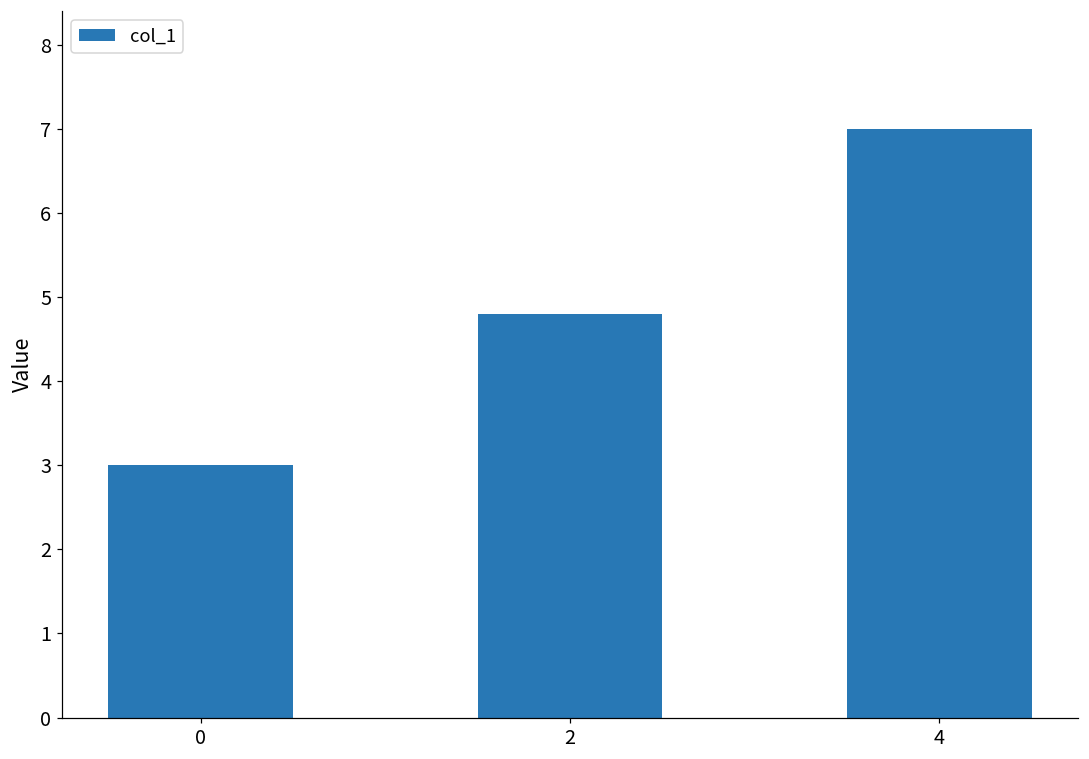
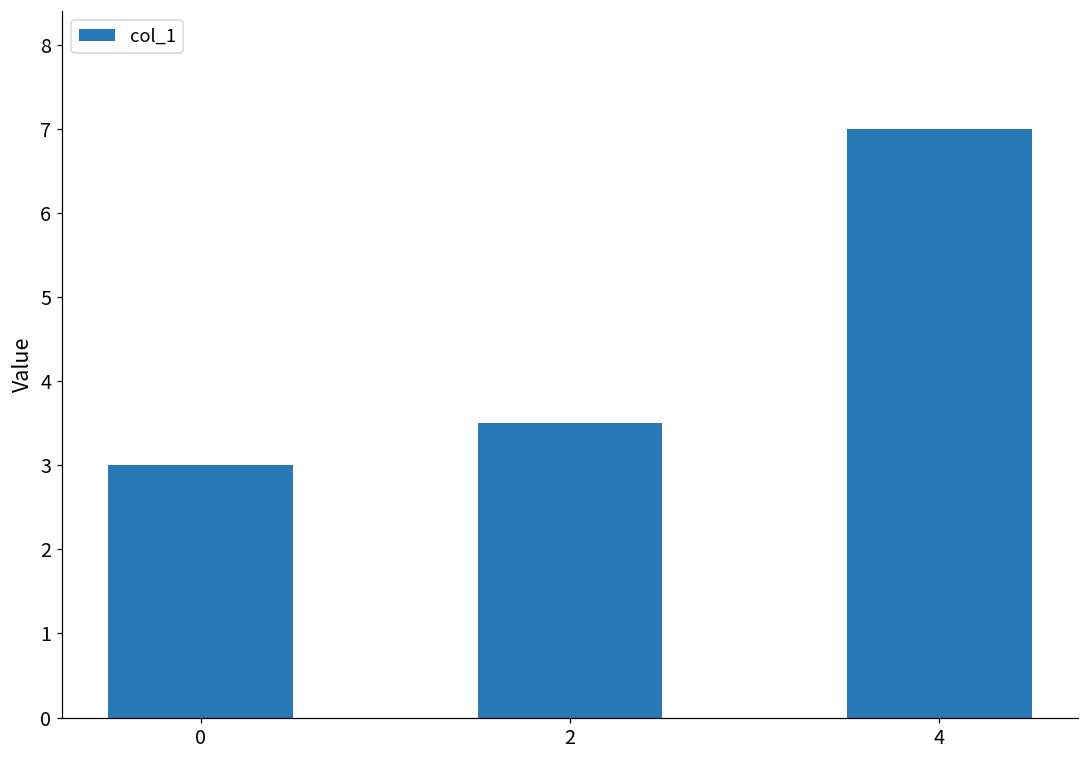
2: 4.8 -> 3.5
